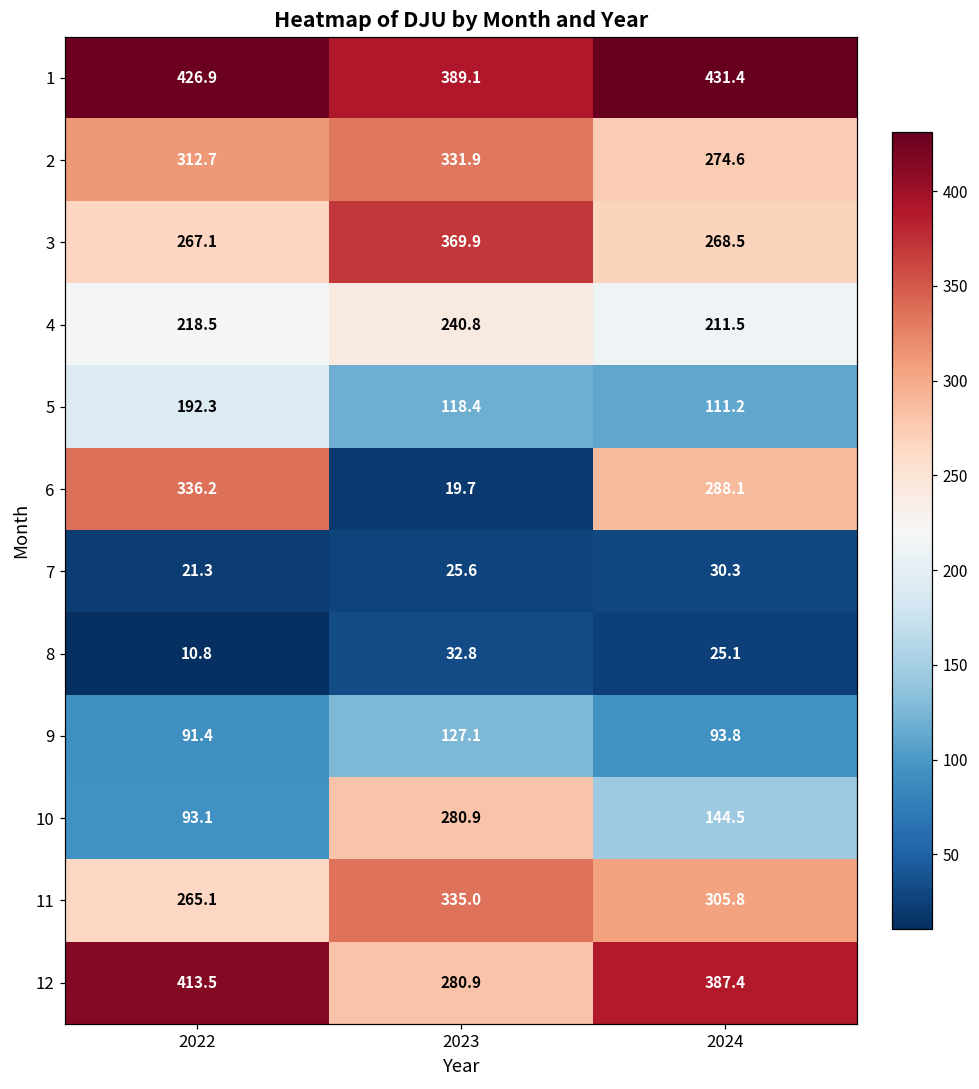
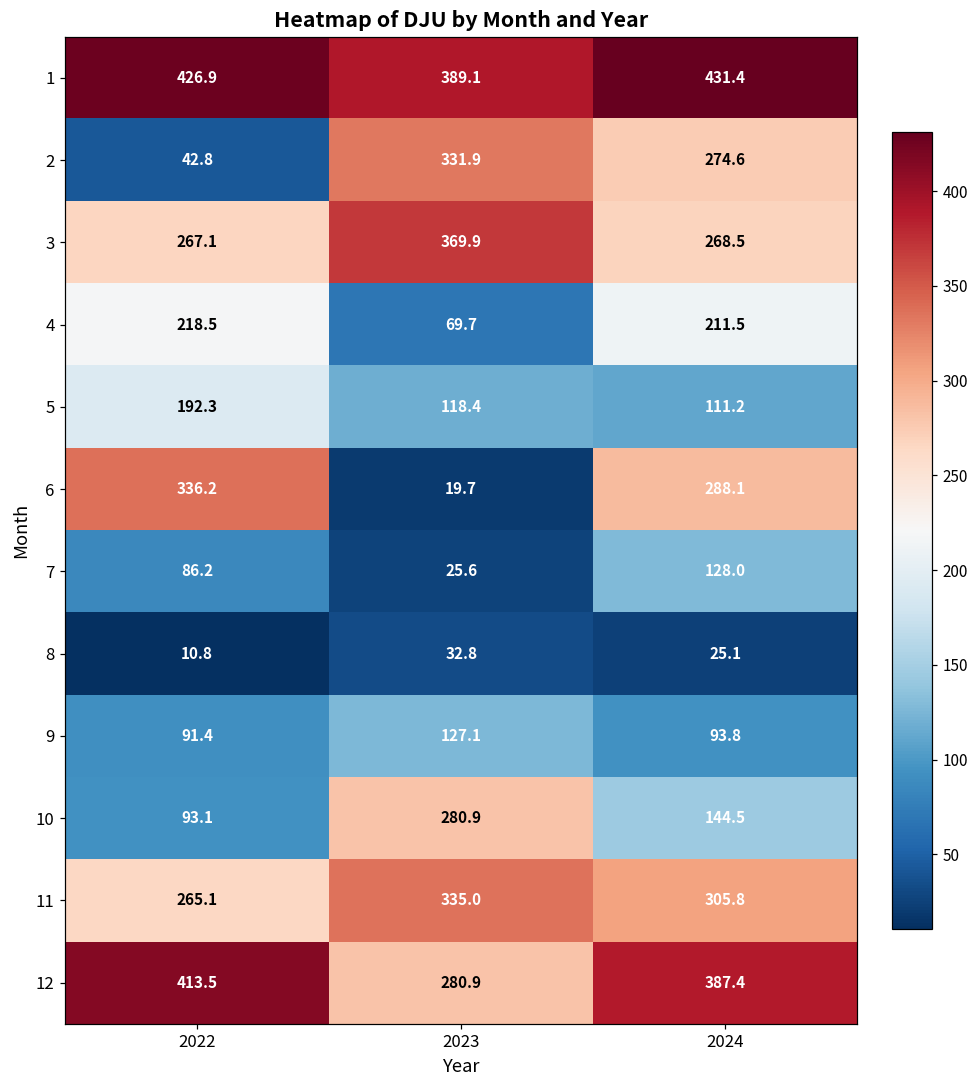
2, 2022: 312.7 -> 42.8
4, 2023: 240.8 -> 69.7
7, 2022: 21.3 -> 86.2
7, 2024: 30.3 -> 128.0
